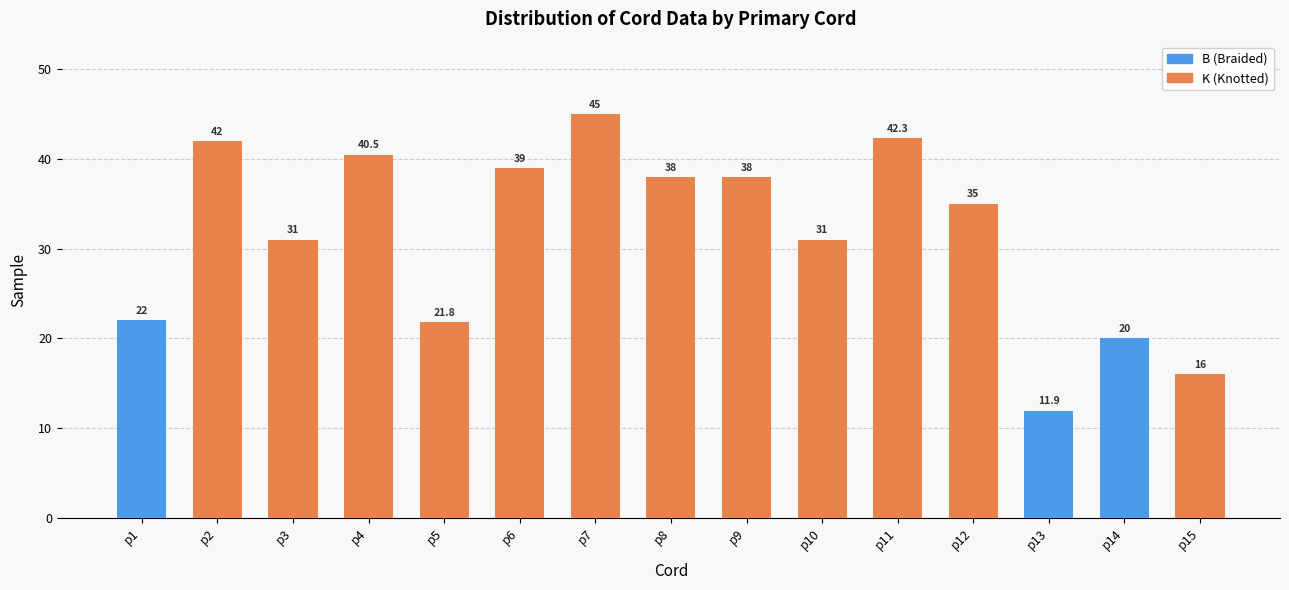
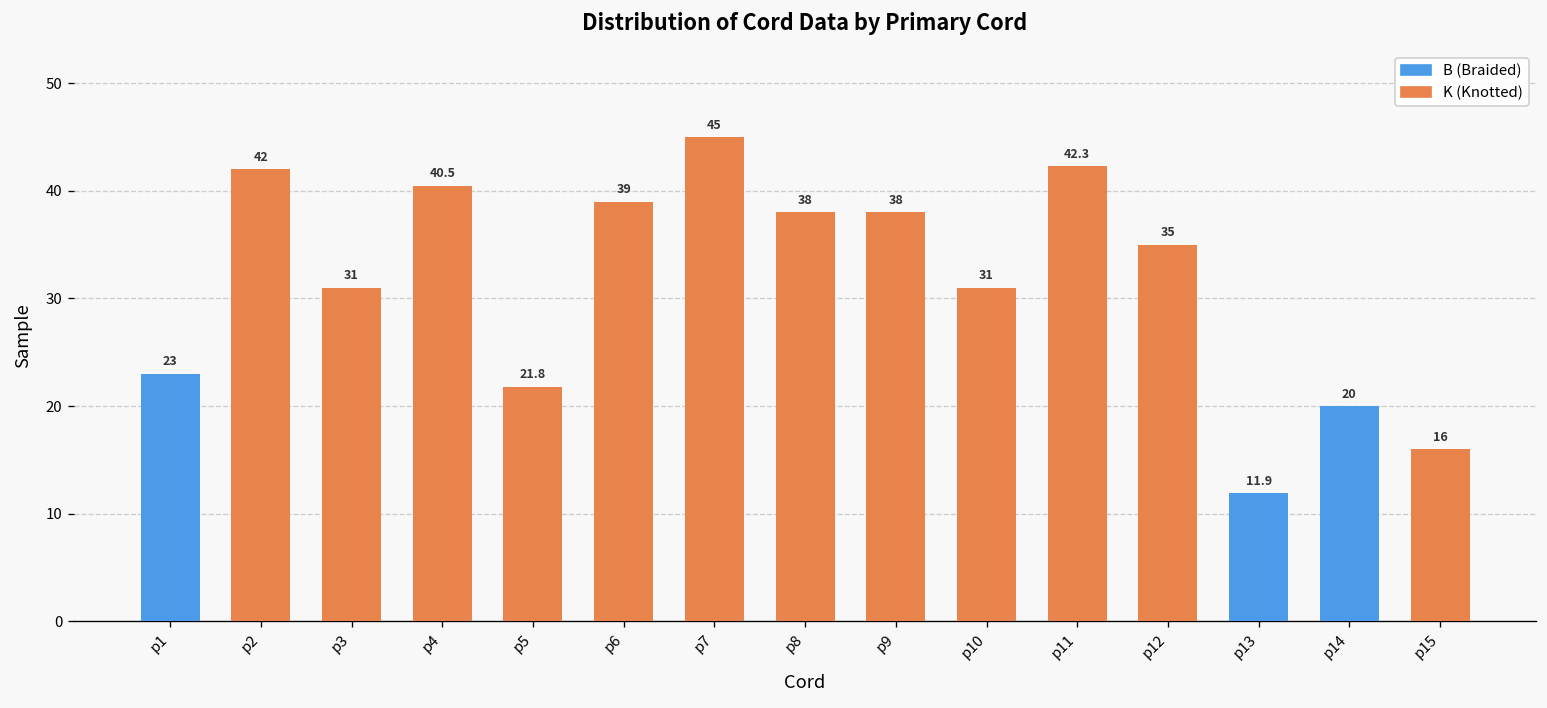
p1: 22 -> 23
